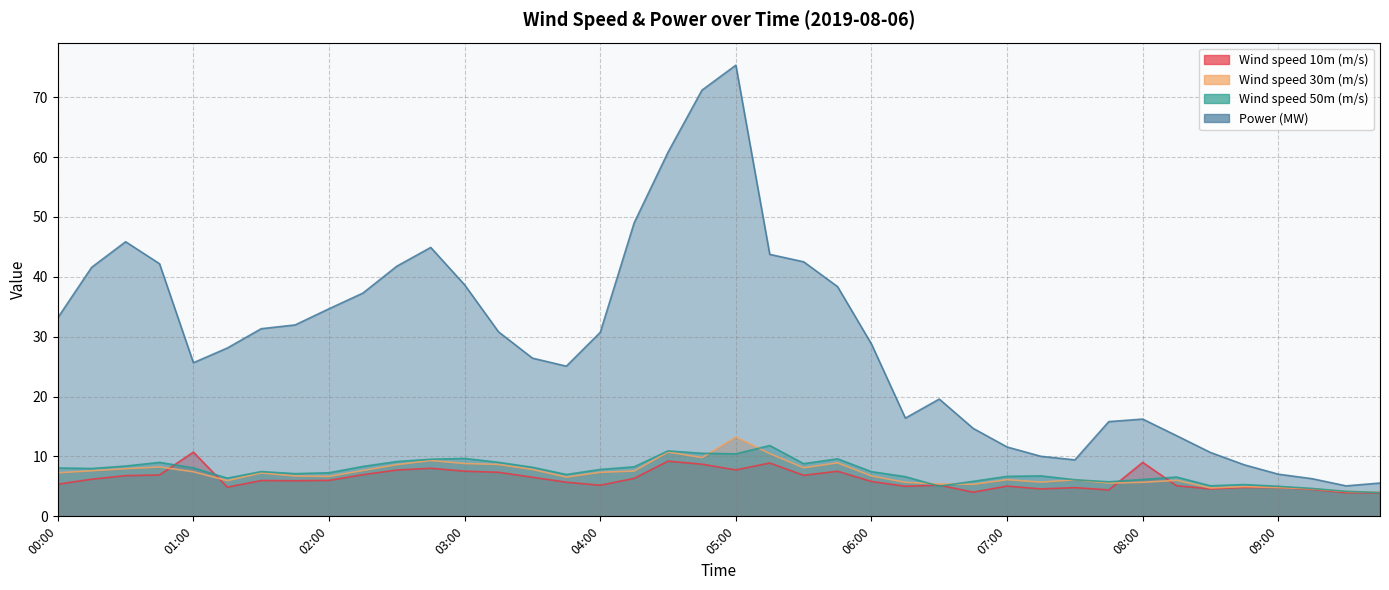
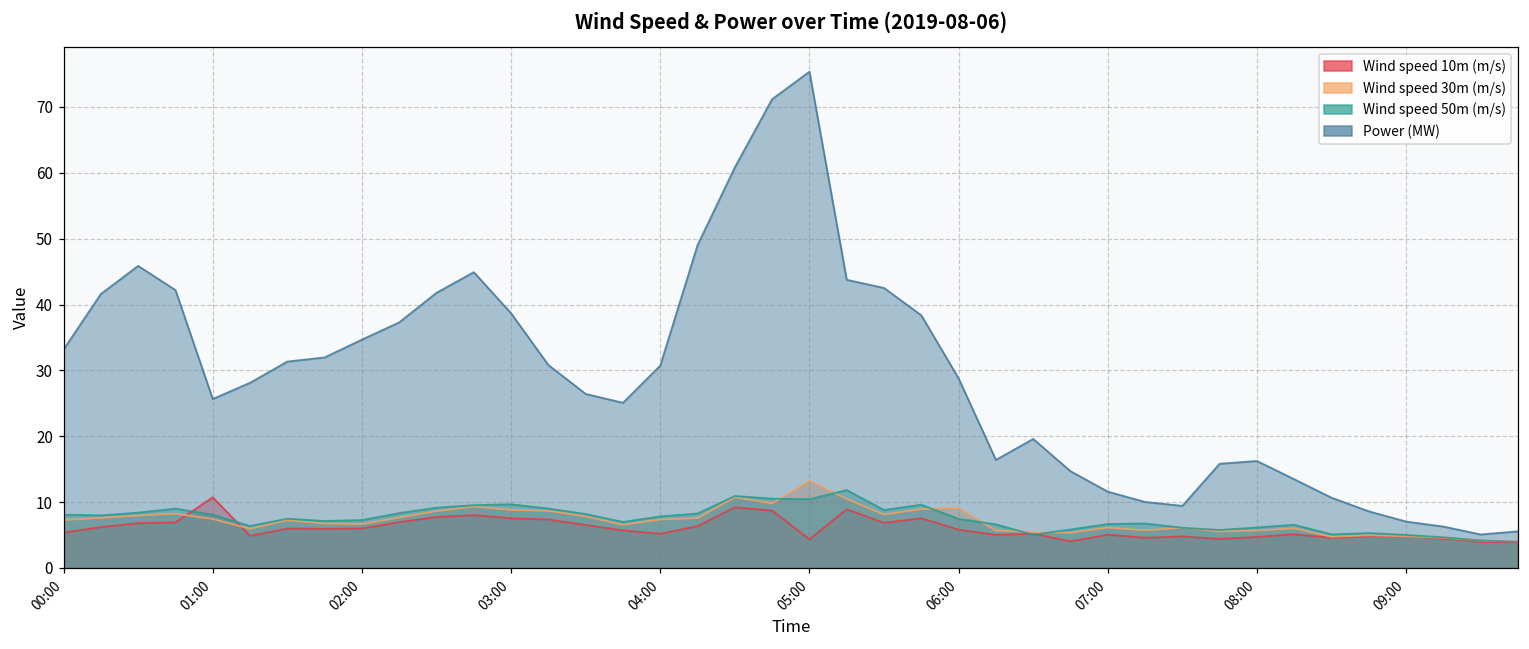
Wind speed 10m (m/s), 05:00: 8 -> 4
Wind speed 30m (m/s), 06:00: 7 -> 9
Wind speed 10m (m/s), 08:00: 9 -> 5
